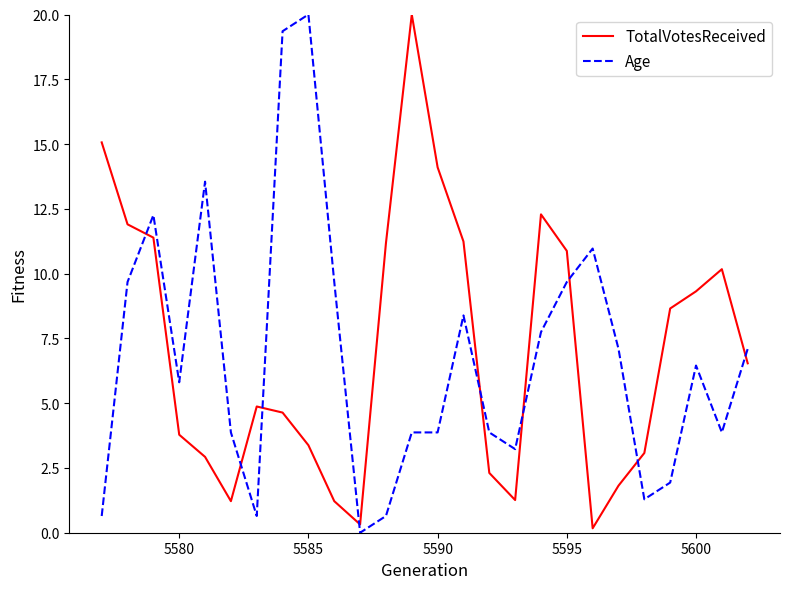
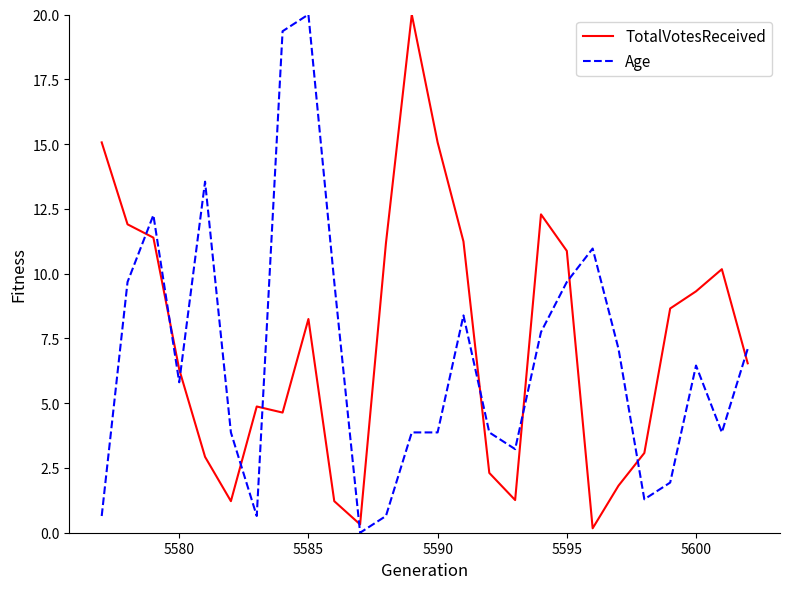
TotalVotesReceived, 5580: 3.8 -> 6.3
TotalVotesReceived, 5585: 3.4 -> 8.2
TotalVotesReceived, 5590: 14.1 -> 15.1
